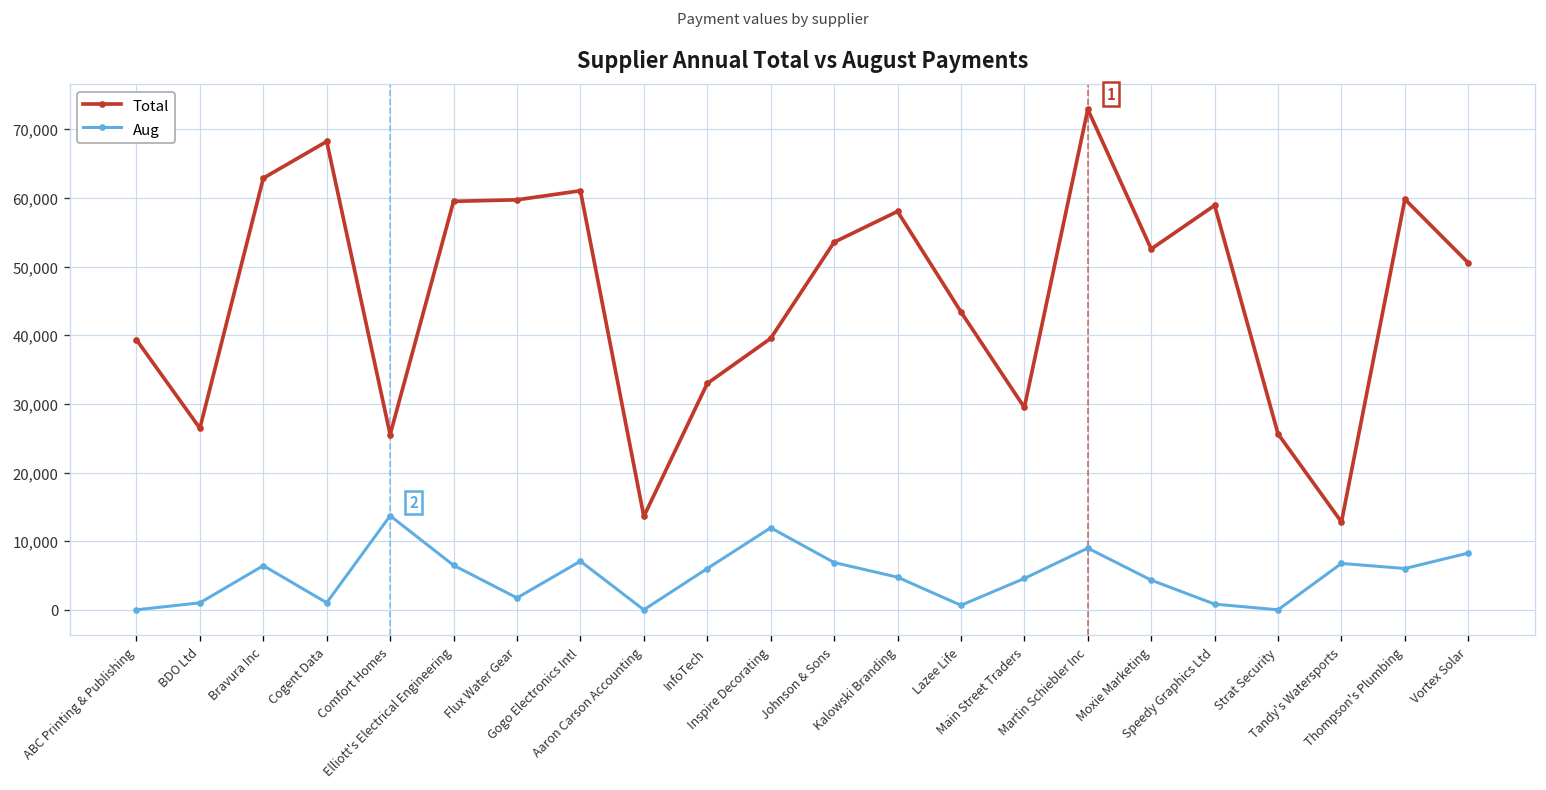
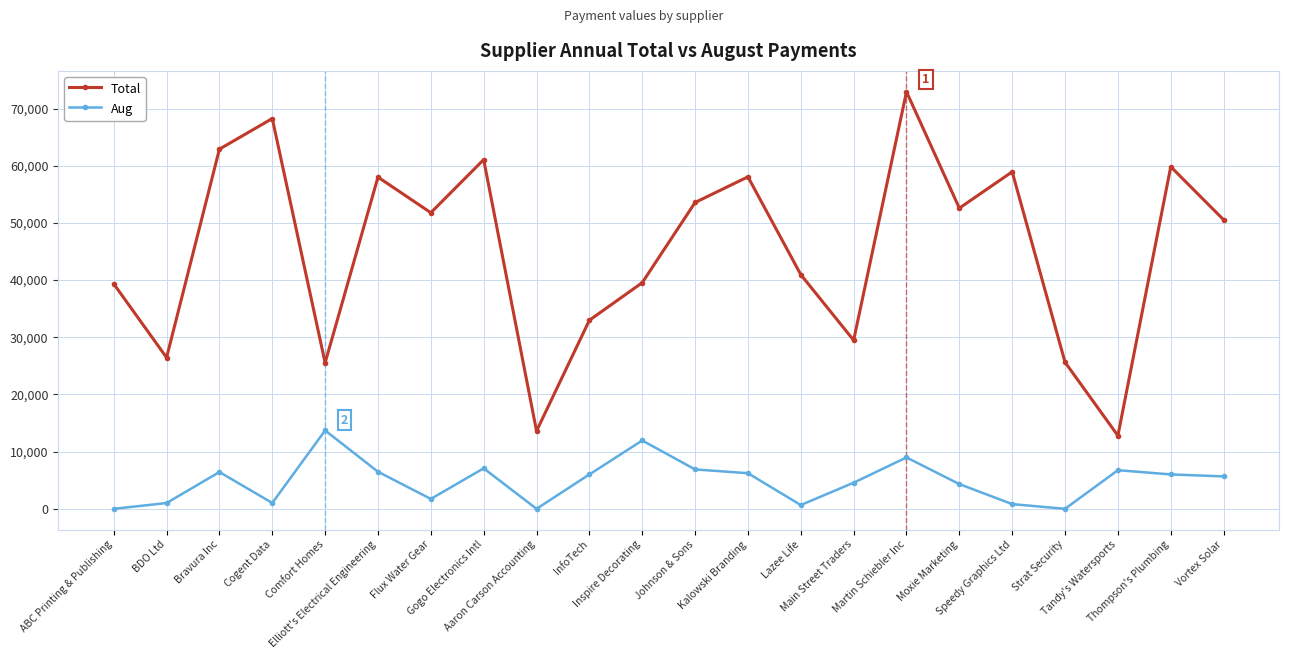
Total, Elliott's Electrical Engineering: 60,000 -> 58,000
Total, Flux Water Gear: 60,000 -> 52,000
Aug, Kalowski Branding: 5,000 -> 6,000
Total, Lazee Life: 43,000 -> 41,000
Aug, Vortex Solar: 8,000 -> 6,000
